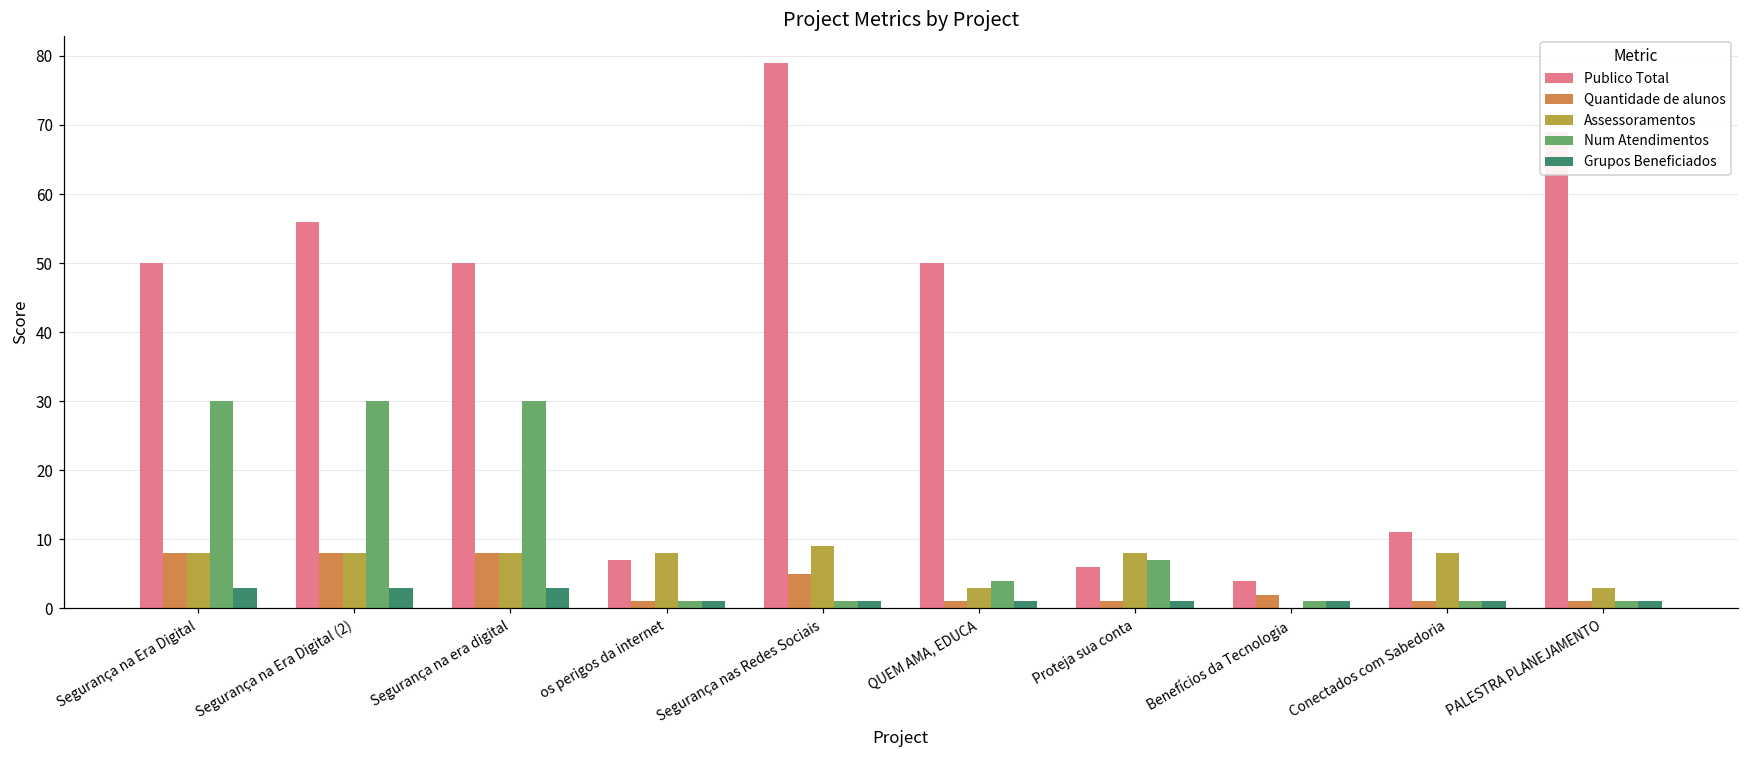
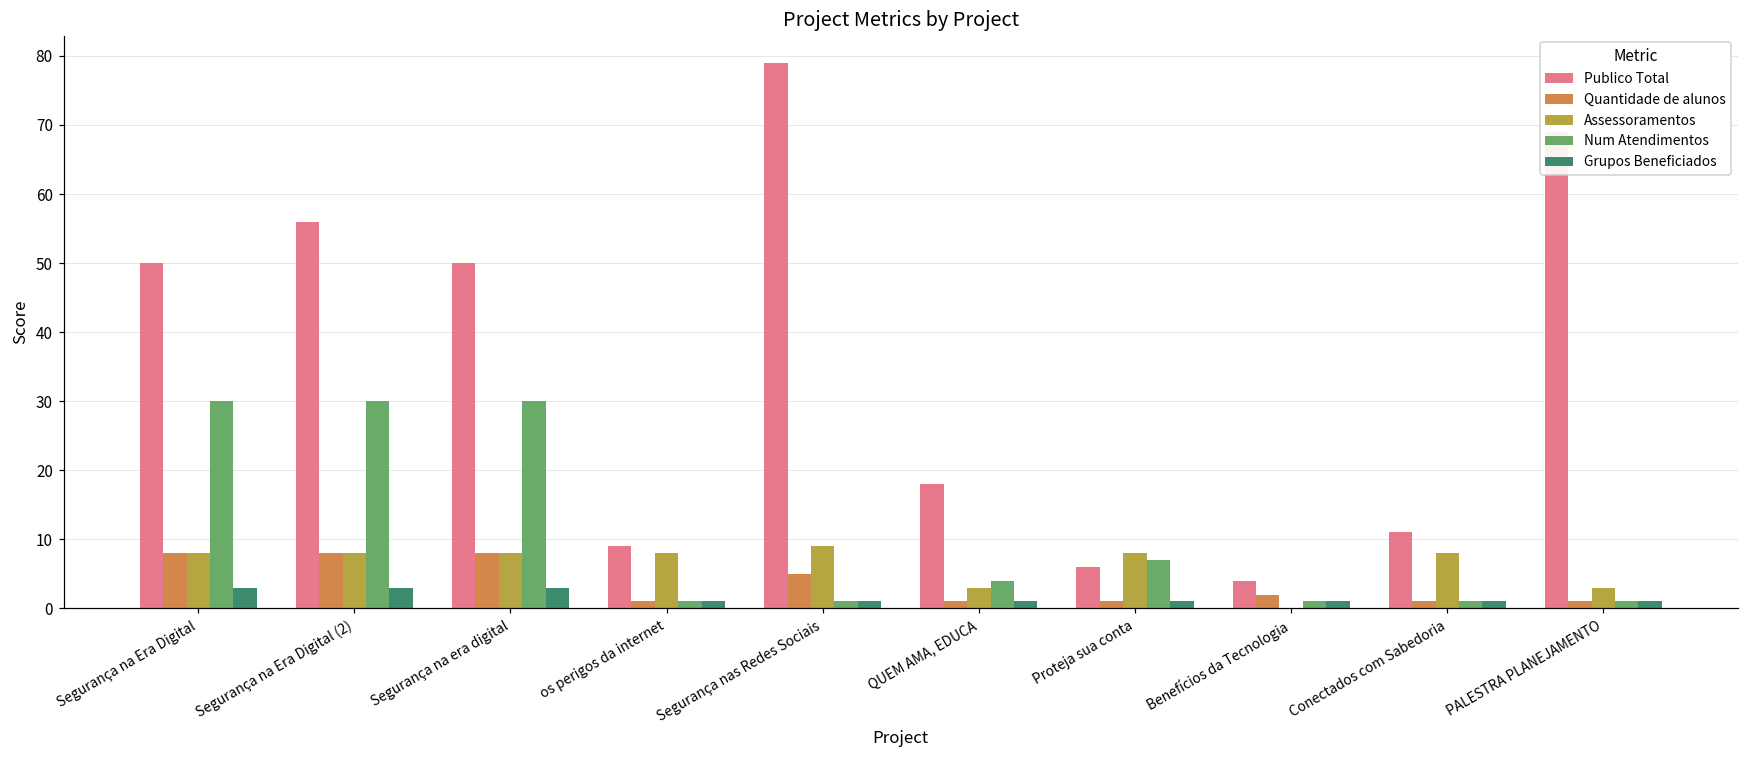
Publico Total, os perigos da internet: 7 -> 9
Publico Total, QUEM AMA, EDUCA: 50 -> 18
